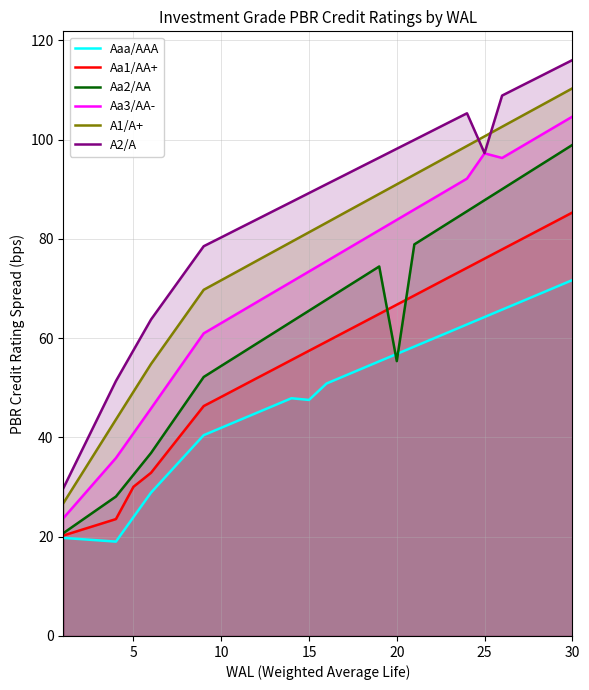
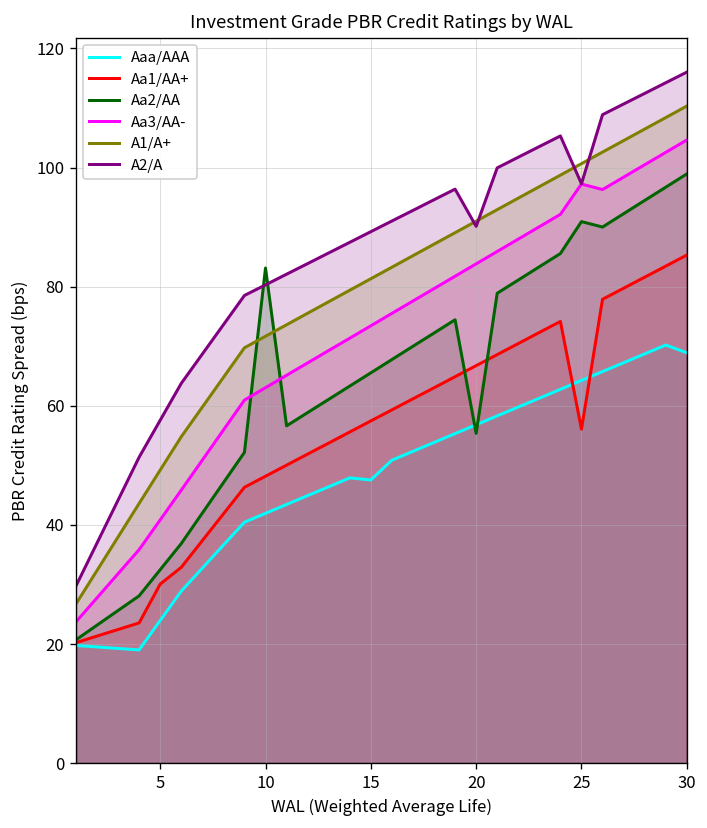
Aa2/AA, 10: 54 -> 83
A2/A, 20: 98 -> 90
Aa1/AA+, 25: 76 -> 56
Aa2/AA, 25: 88 -> 91
Aaa/AAA, 30: 72 -> 69
